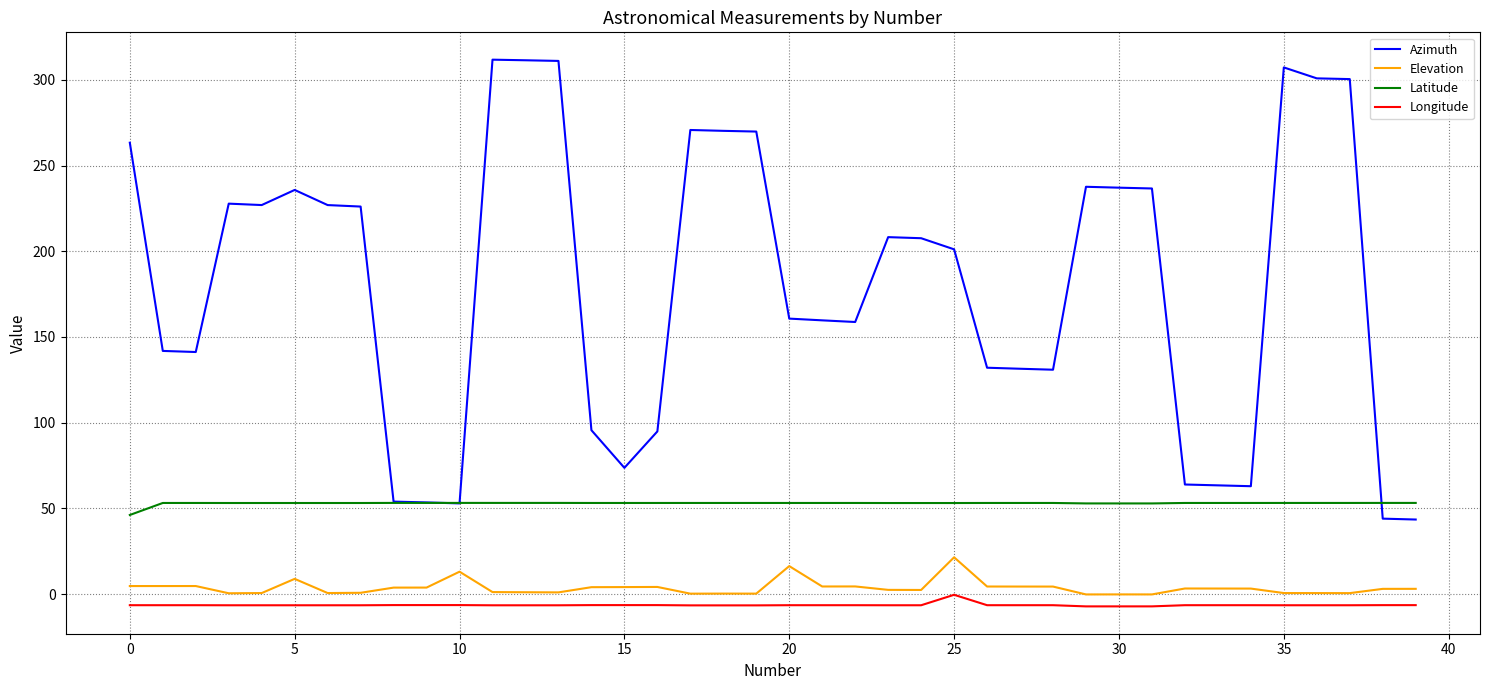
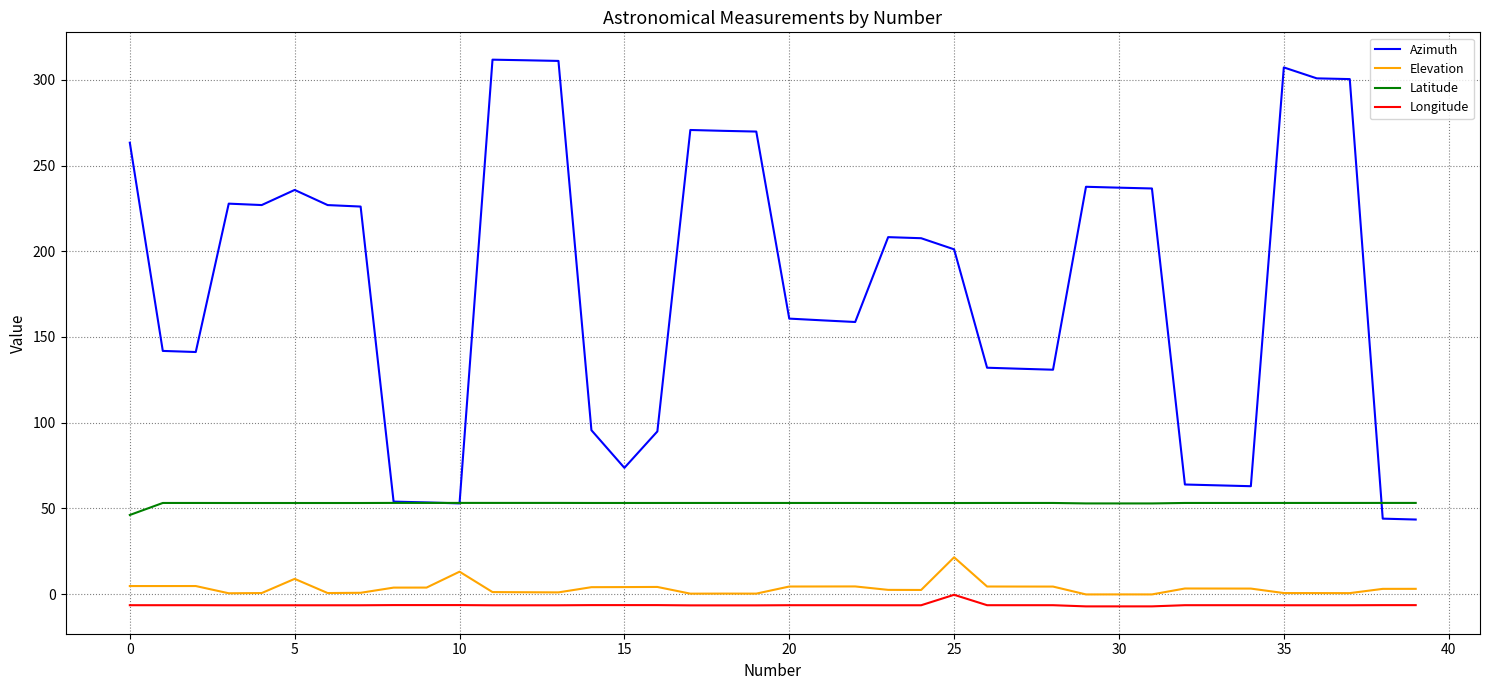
Elevation, 20: 16 -> 4
